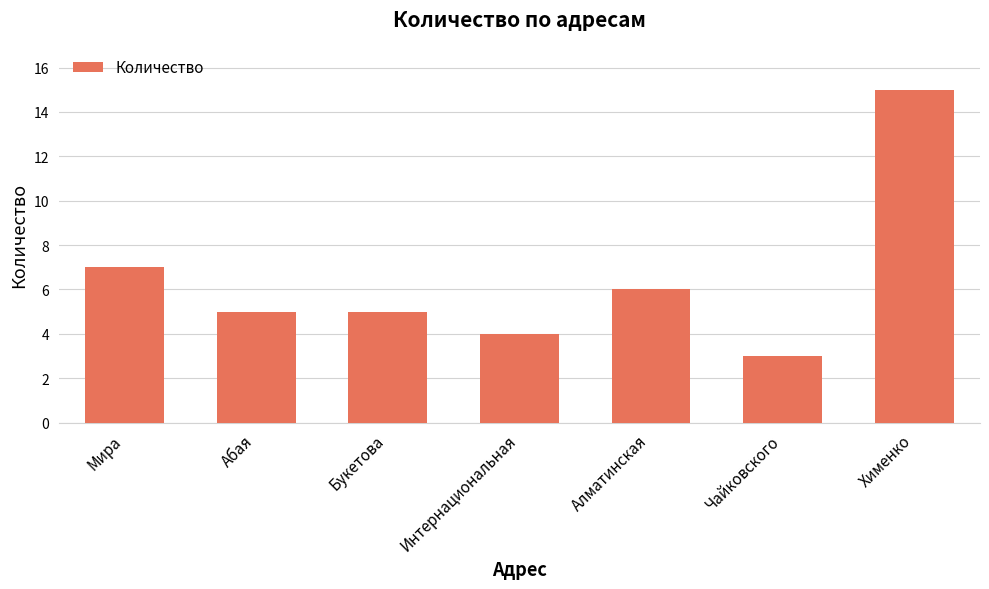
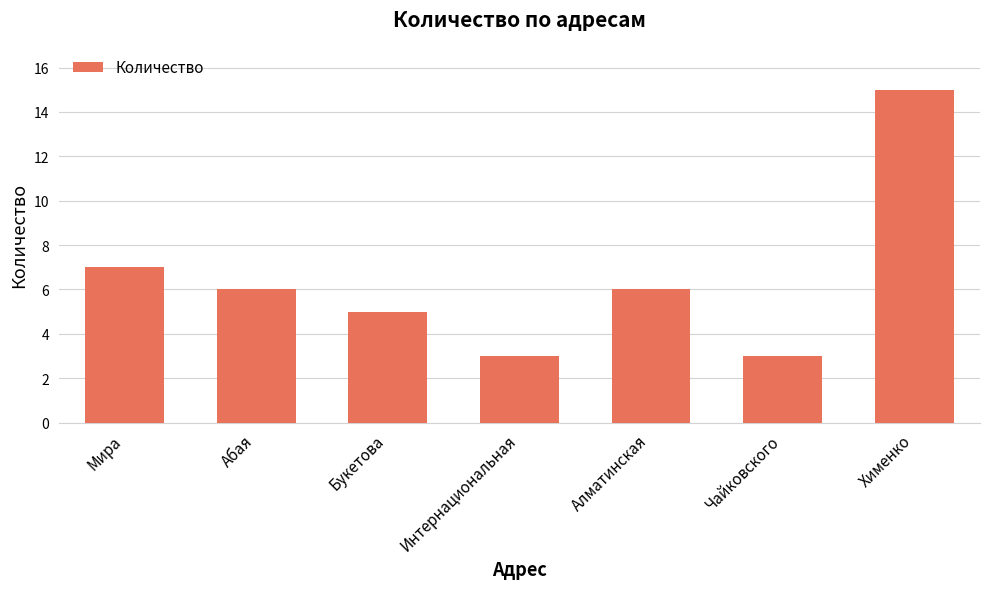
Абая: 5 -> 6
Интернациональная: 4 -> 3
